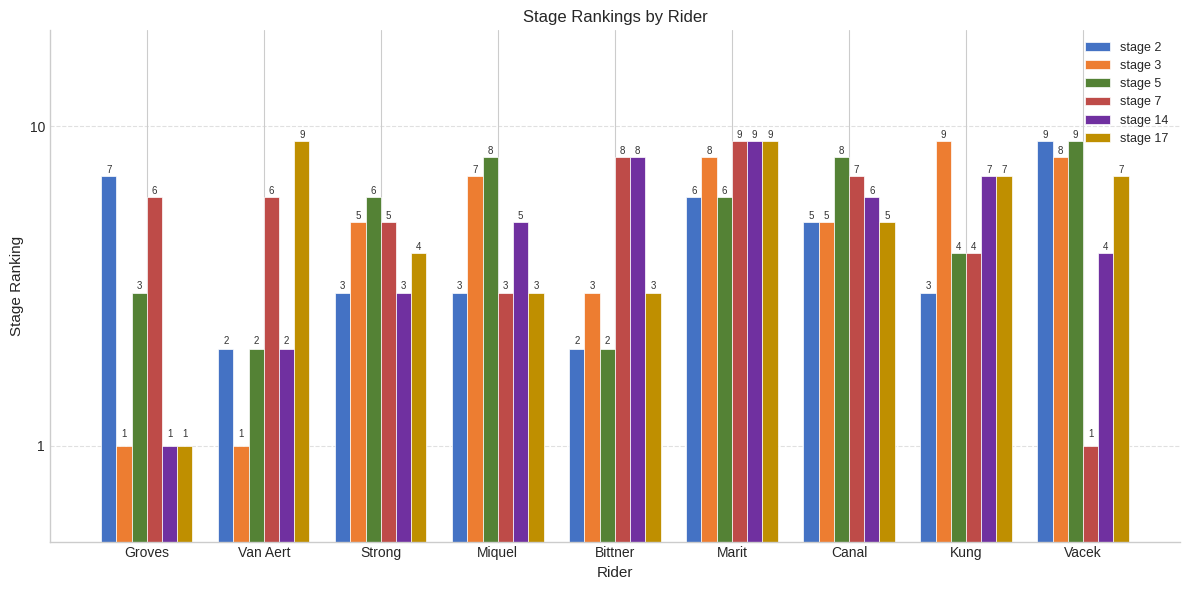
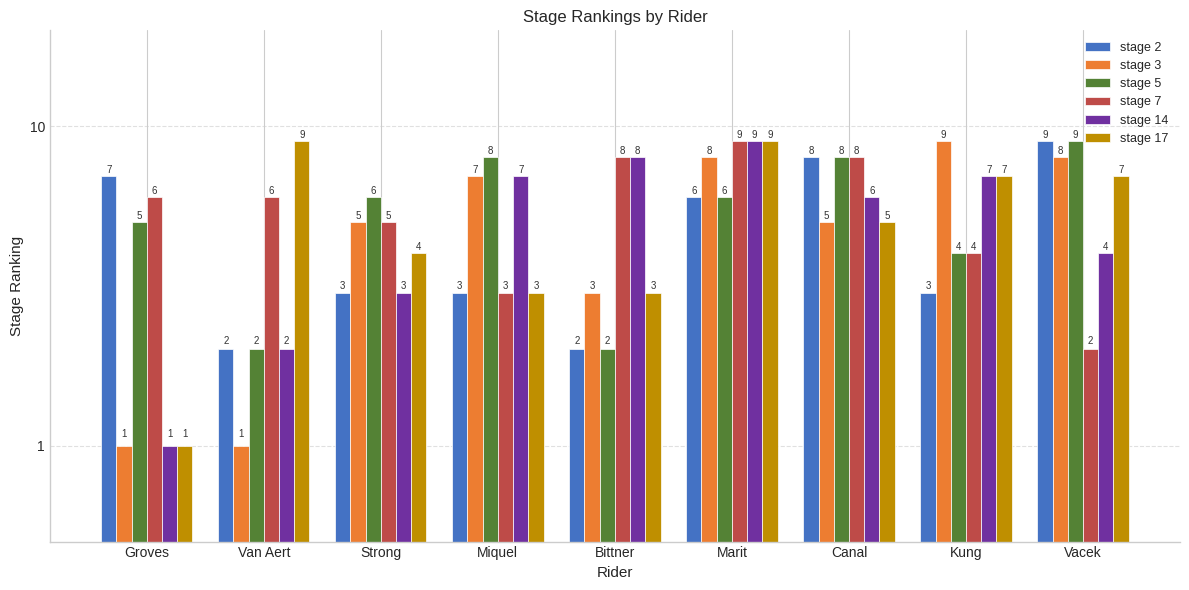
stage 5, Groves: 3 -> 5
stage 14, Miquel: 5 -> 7
stage 2, Canal: 5 -> 8
stage 7, Canal: 7 -> 8
stage 7, Vacek: 1 -> 2
